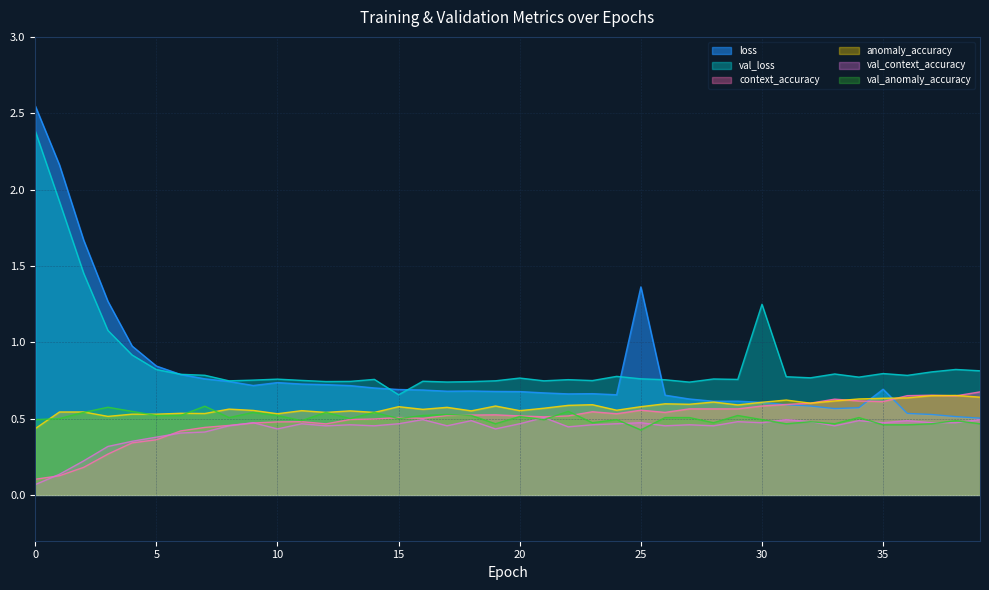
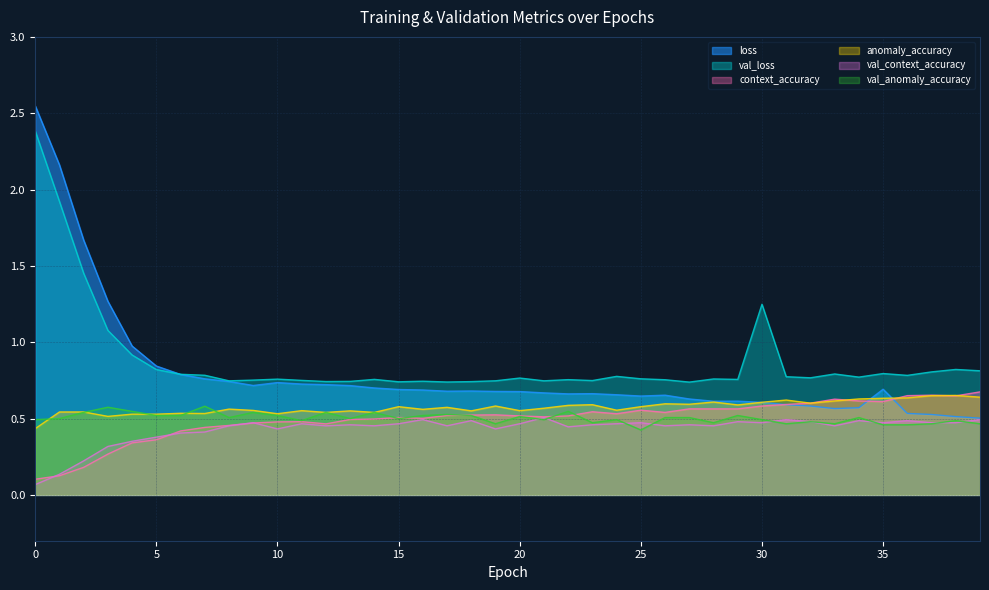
val_loss, 15: 0.66 -> 0.74
loss, 25: 1.36 -> 0.65
